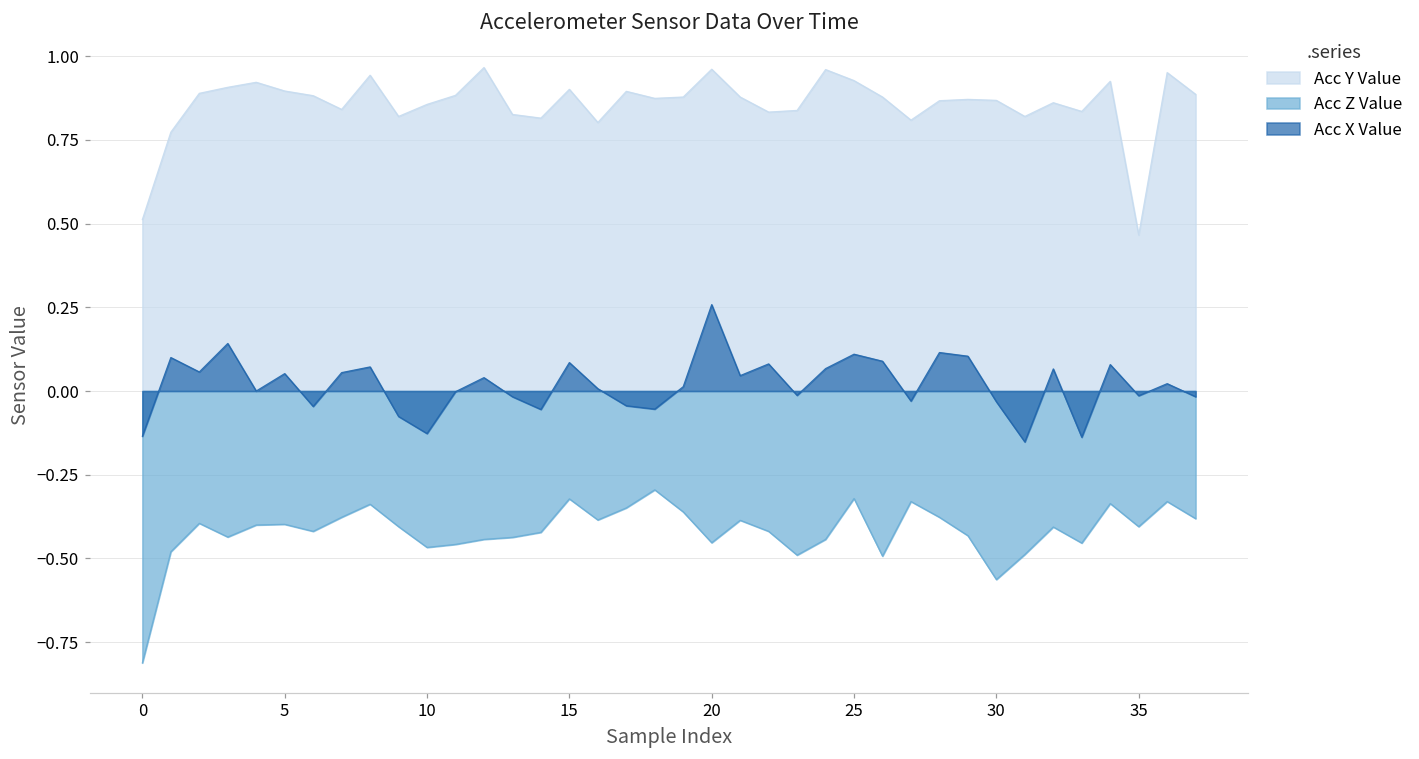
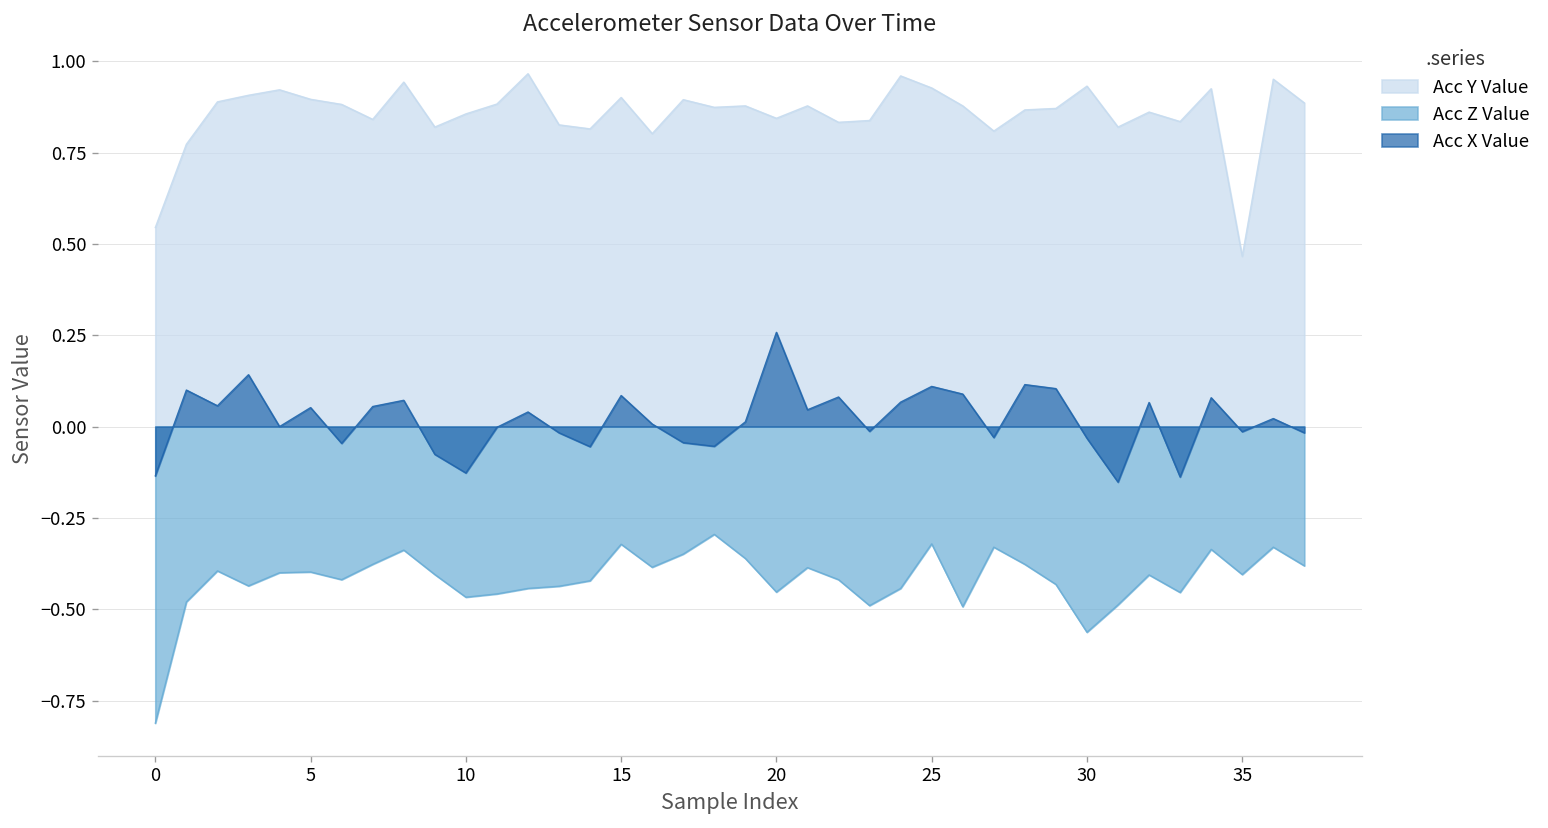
Acc Y Value, 0: 0.51 -> 0.55
Acc Y Value, 20: 0.96 -> 0.84
Acc Y Value, 30: 0.87 -> 0.93
